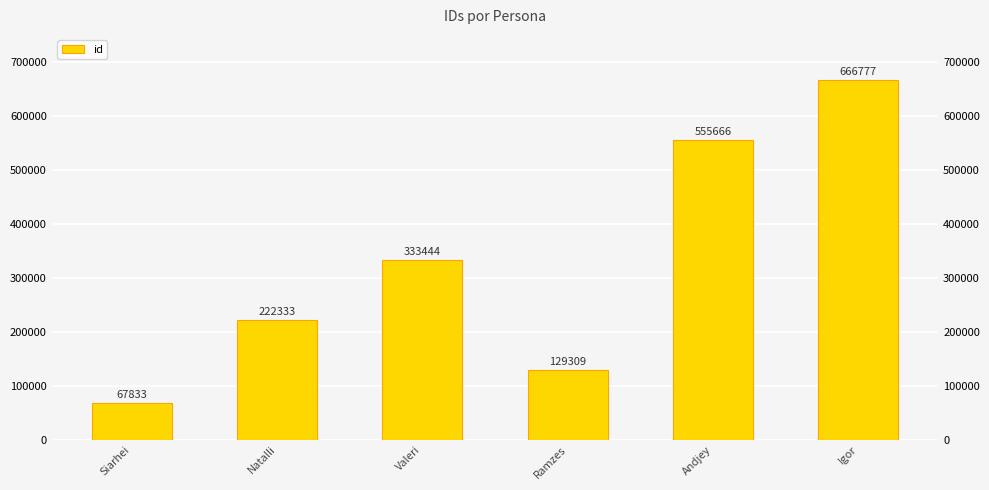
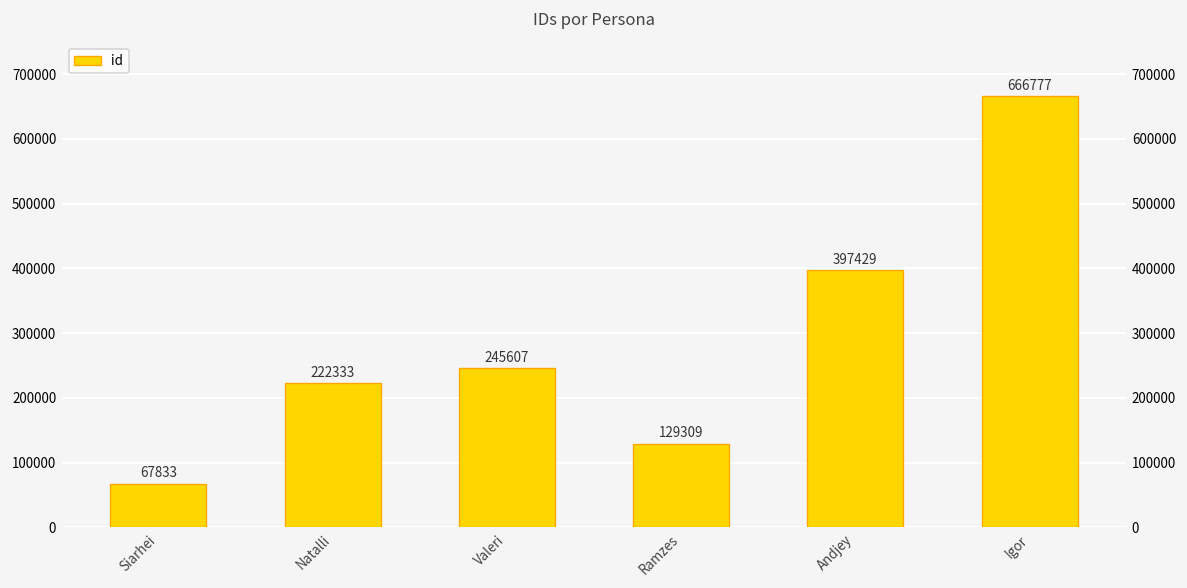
Valeri: 333444 -> 245607
Andjey: 555666 -> 397429
